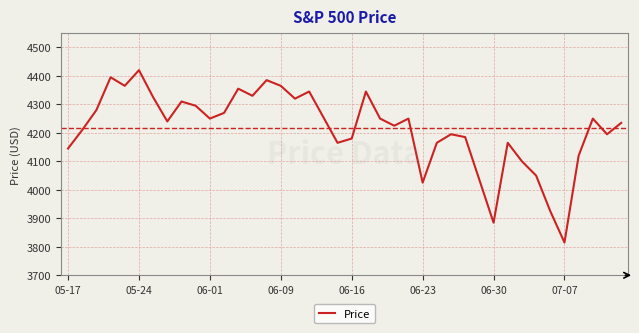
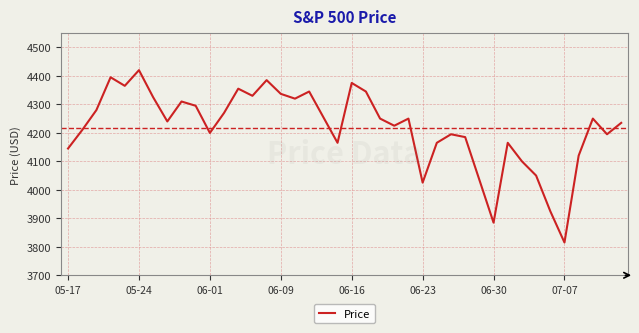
06-01: 4250 -> 4200
06-09: 4370 -> 4340
06-16: 4180 -> 4380
